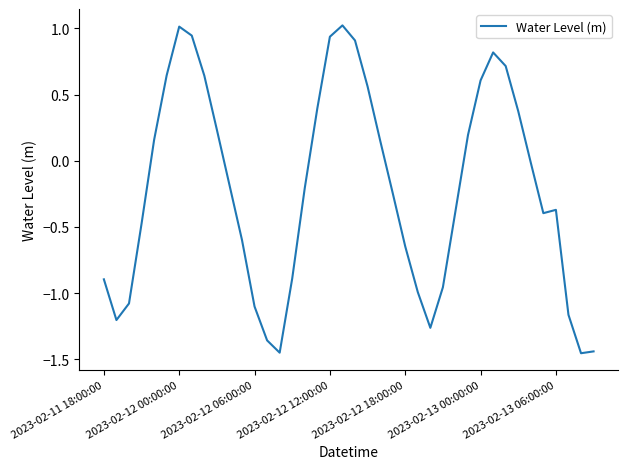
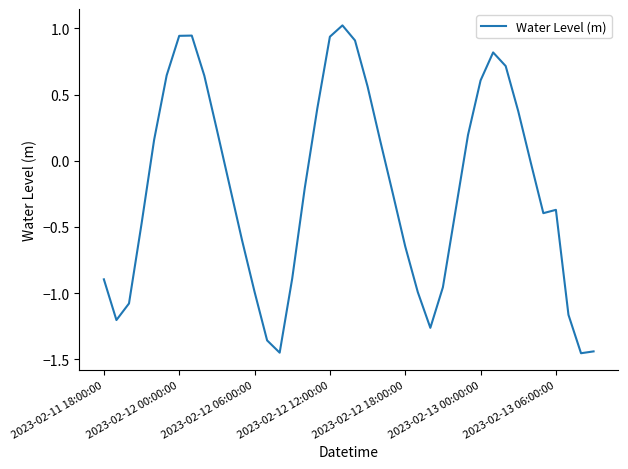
2023-02-12 00:00:00: 1.01 -> 0.94
2023-02-12 06:00:00: -1.10 -> -0.99
